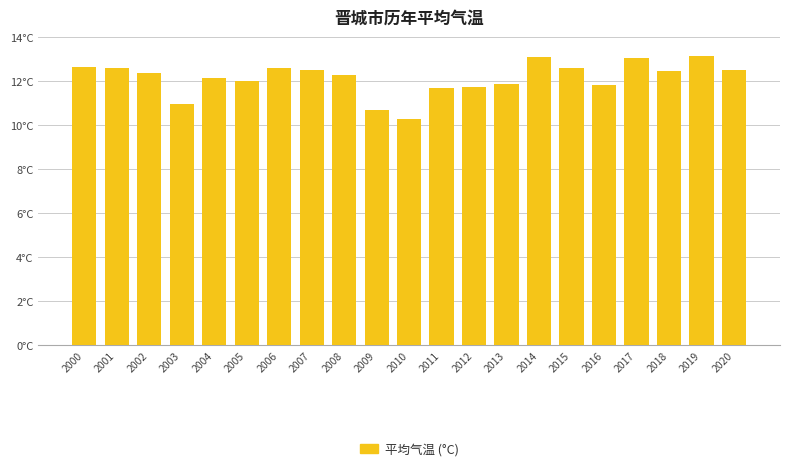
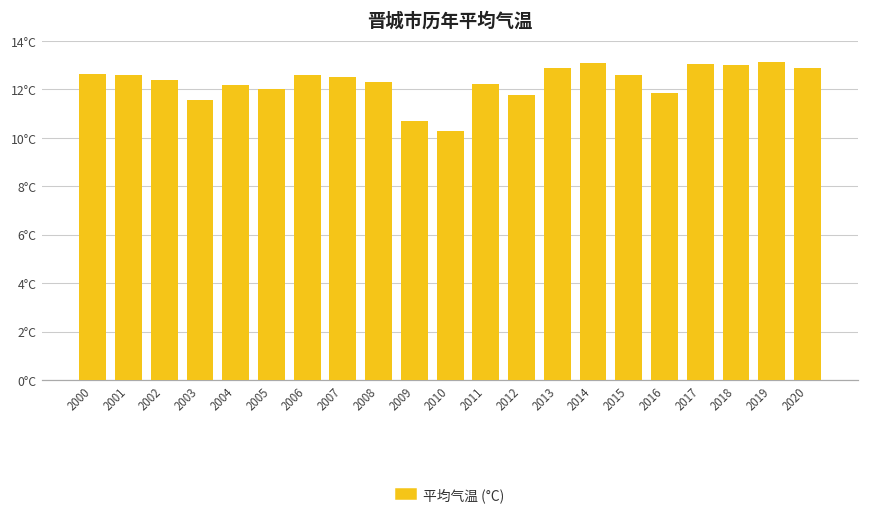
2003: 11.0°C -> 11.6°C
2011: 11.7°C -> 12.2°C
2013: 11.9°C -> 12.9°C
2018: 12.5°C -> 13.0°C
2020: 12.5°C -> 12.9°C
